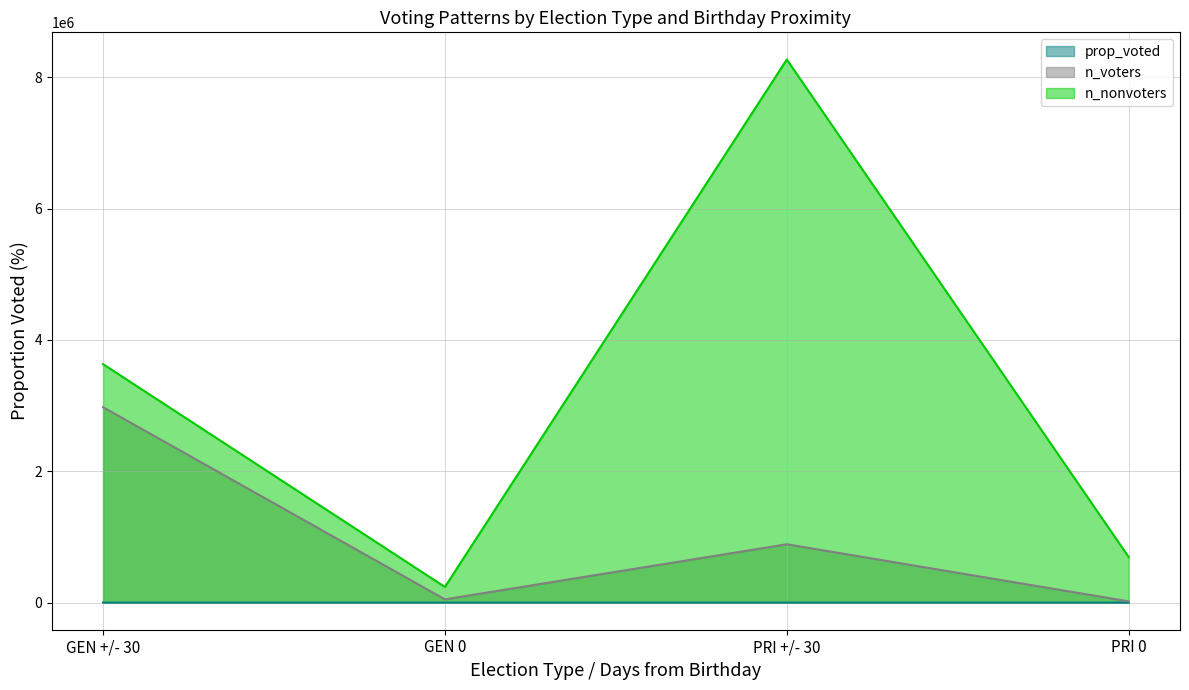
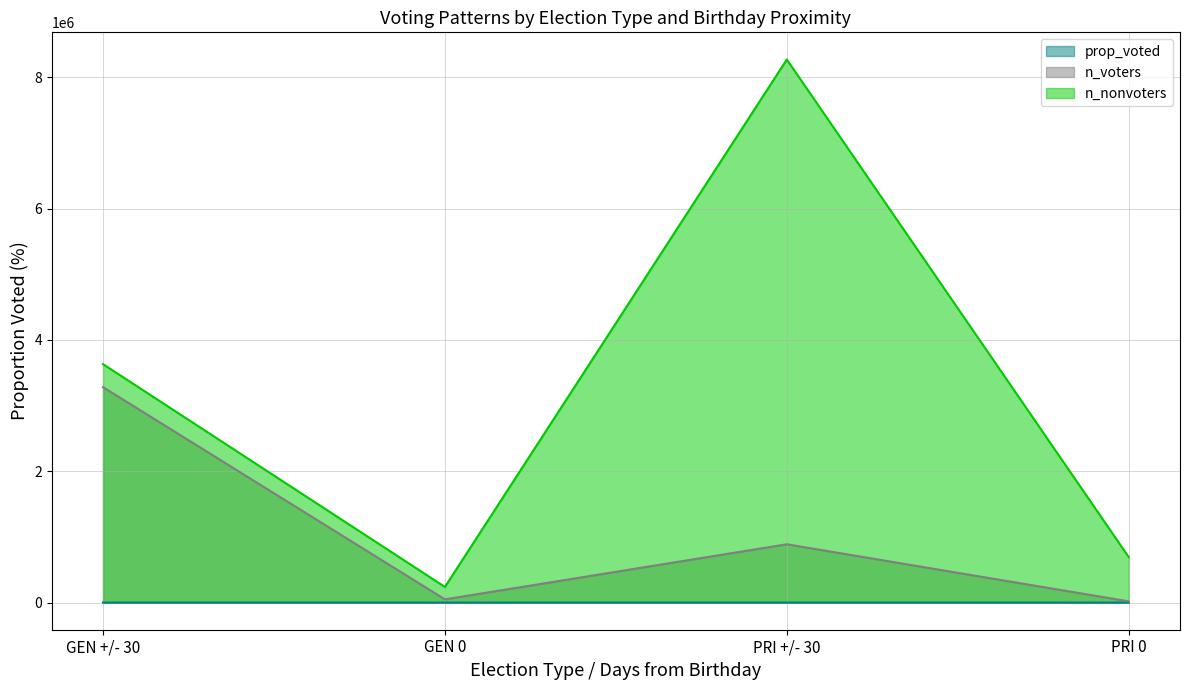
n_voters, GEN +/- 30: 3000000 -> 3300000
